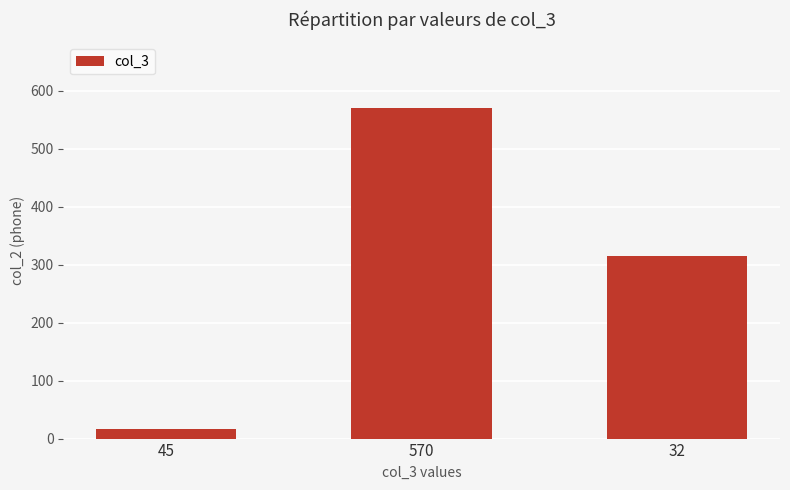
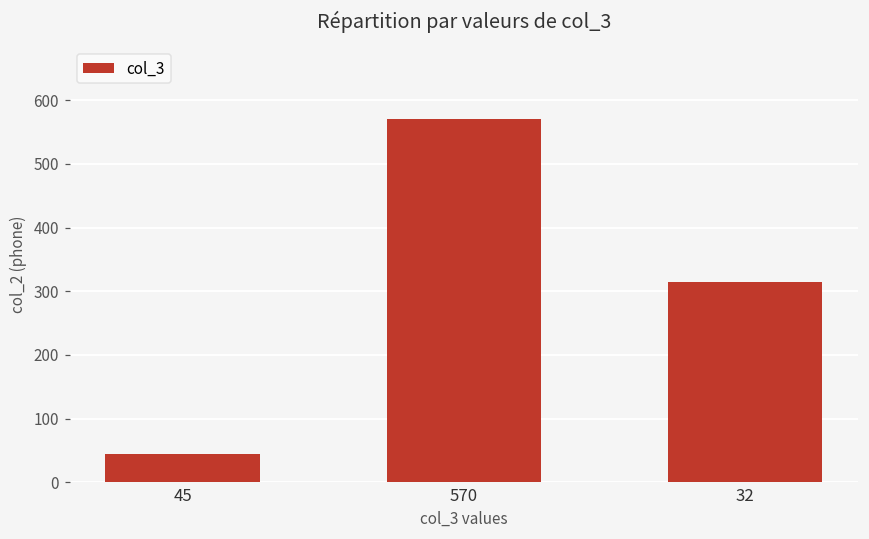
45: 20 -> 50
